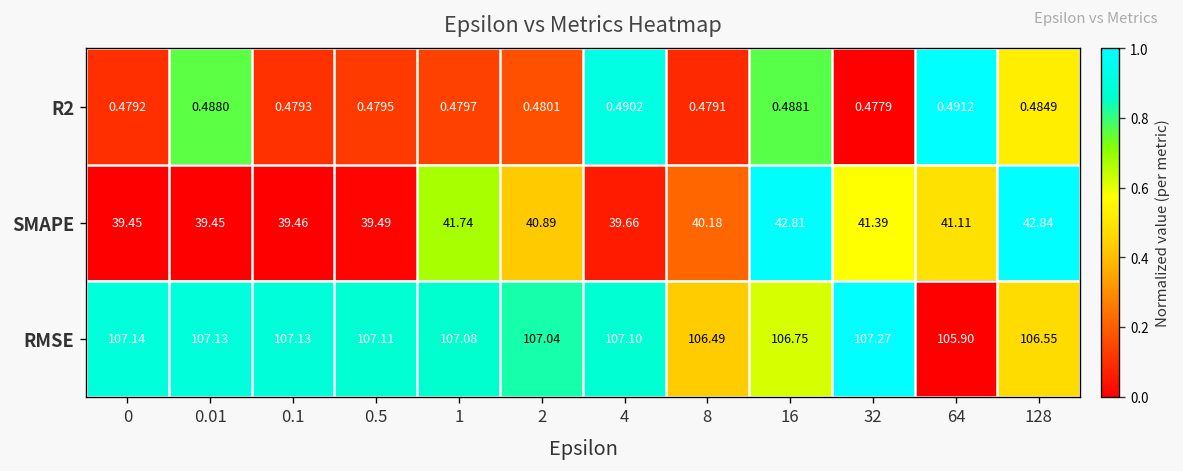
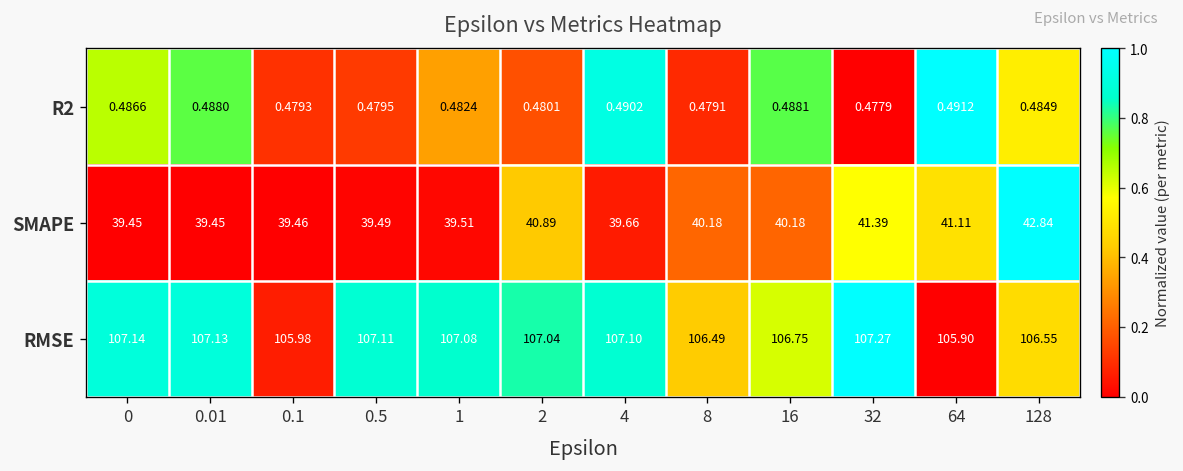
R2, 0: 0.4792 -> 0.4866
R2, 1: 0.4797 -> 0.4824
SMAPE, 1: 41.74 -> 39.51
SMAPE, 16: 42.81 -> 40.18
RMSE, 0.1: 107.13 -> 105.98
